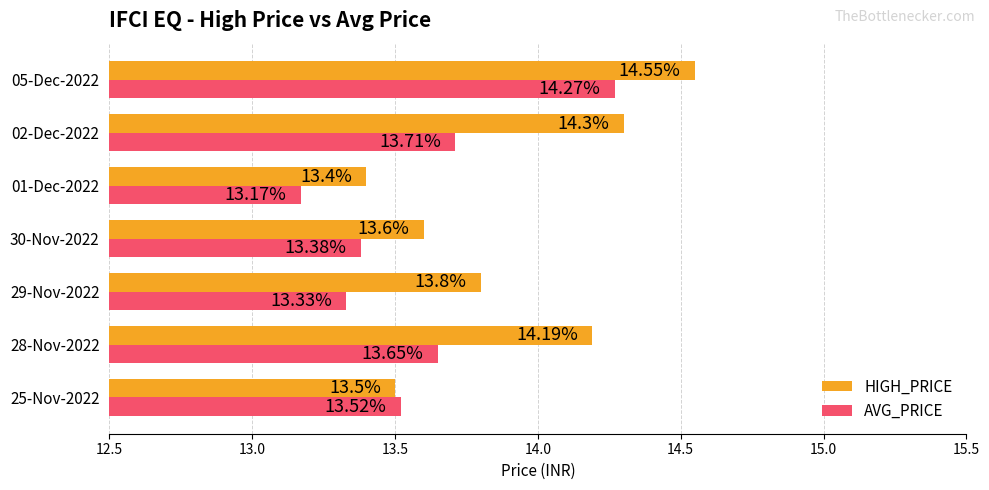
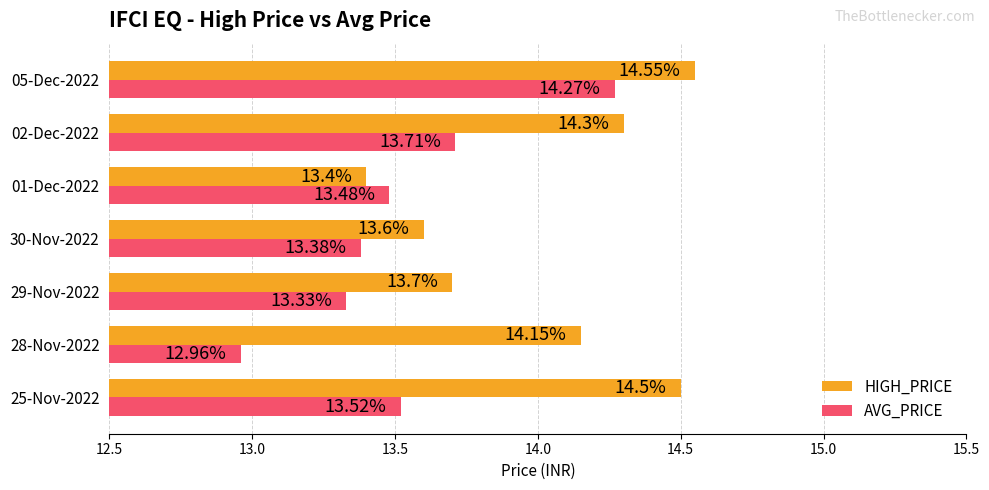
AVG_PRICE, 01-Dec-2022: 13.17% -> 13.48%
HIGH_PRICE, 29-Nov-2022: 13.8% -> 13.7%
HIGH_PRICE, 28-Nov-2022: 14.19% -> 14.15%
AVG_PRICE, 28-Nov-2022: 13.65% -> 12.96%
HIGH_PRICE, 25-Nov-2022: 13.5% -> 14.5%
